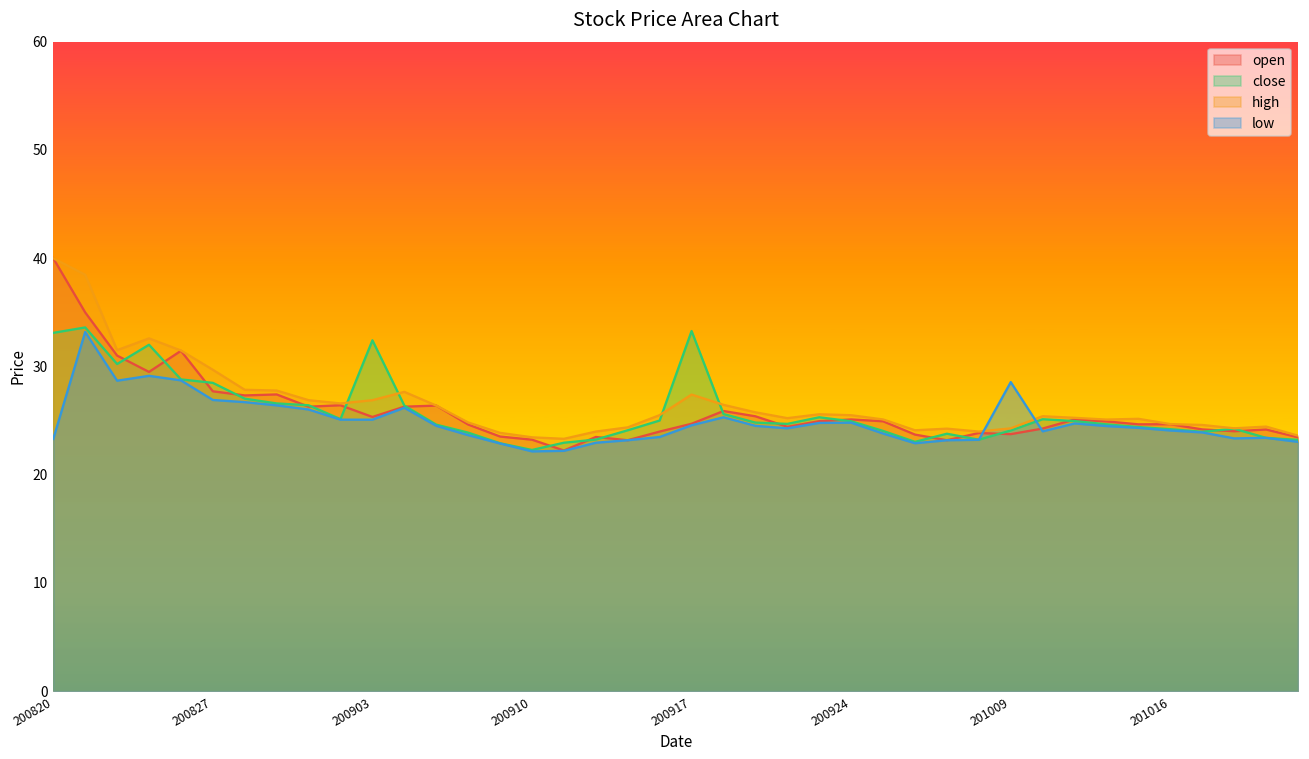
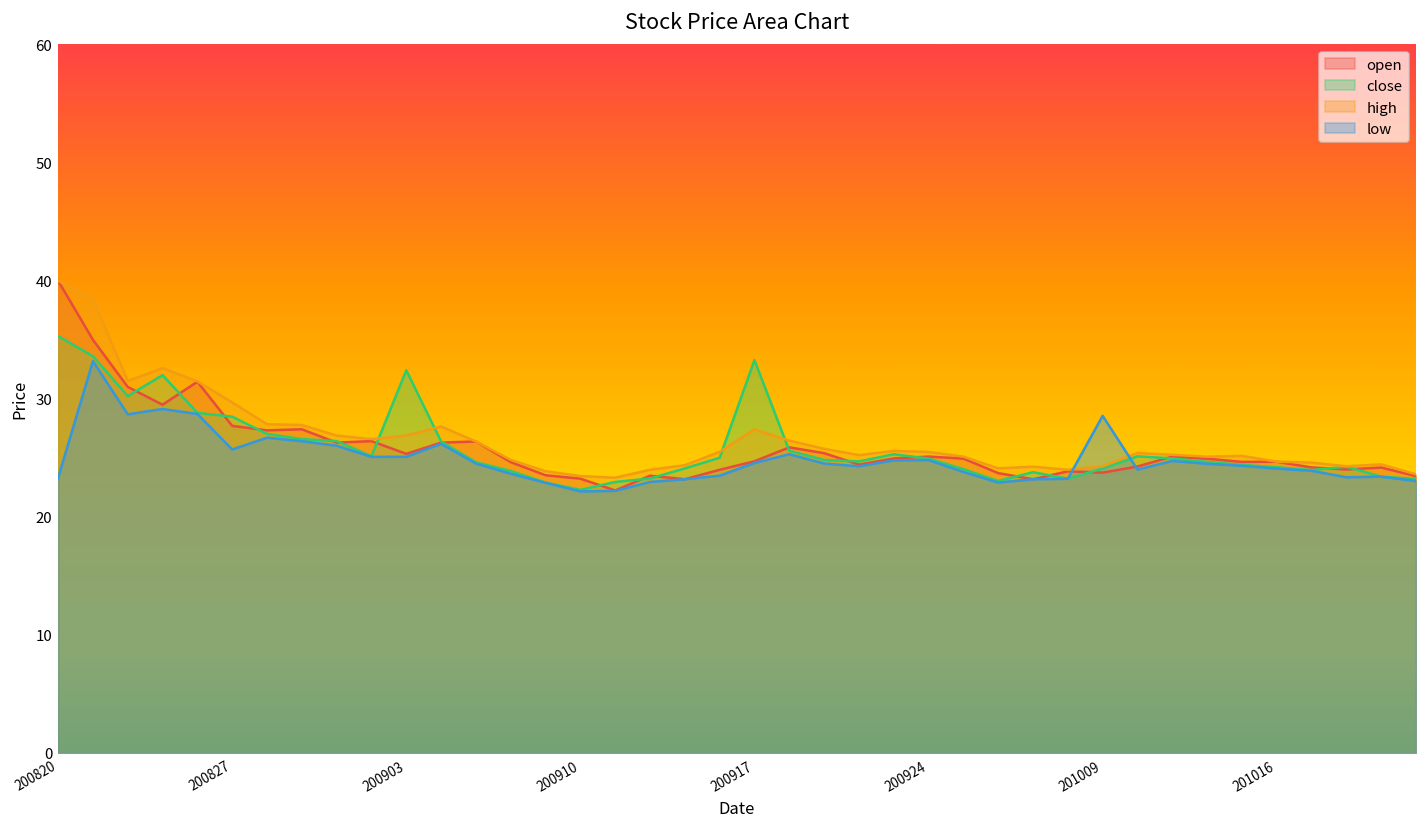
close, 200820: 33 -> 35
low, 200827: 27 -> 26
